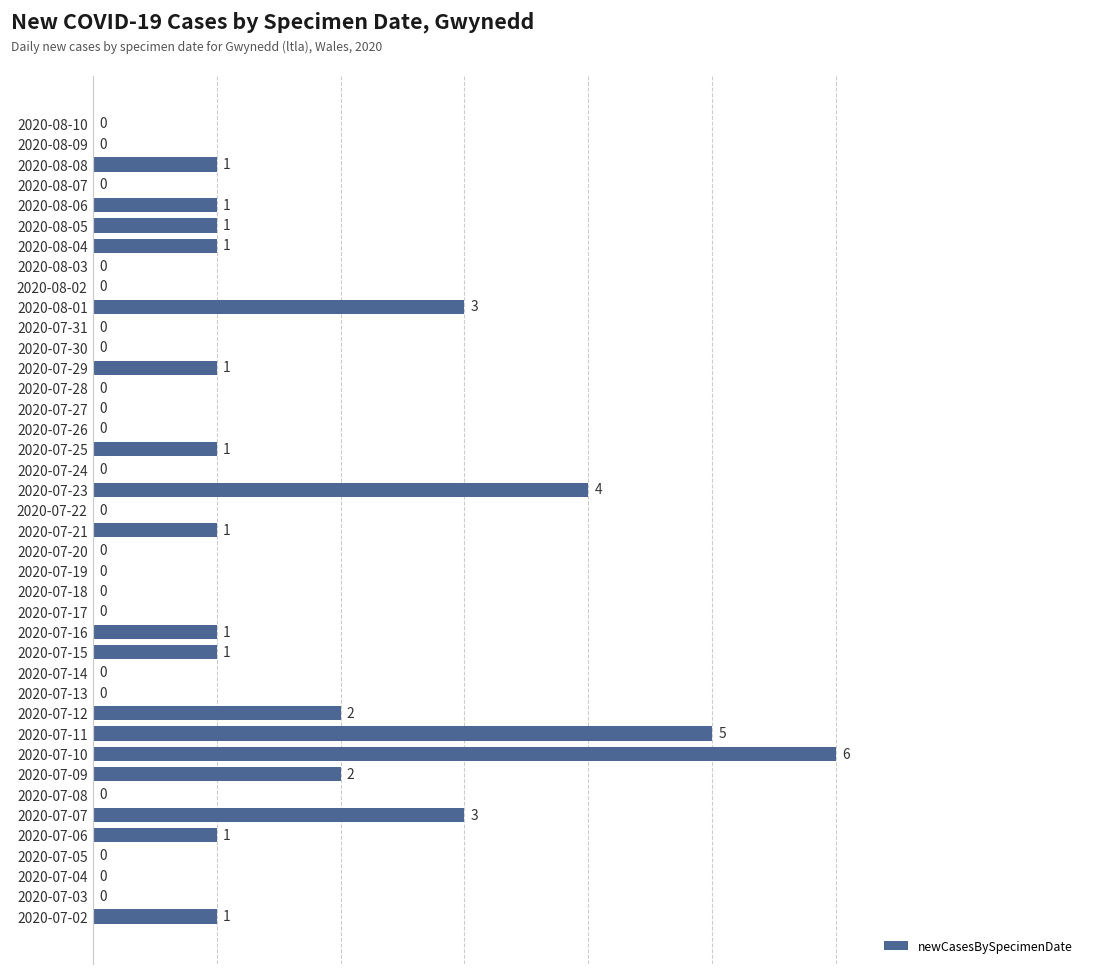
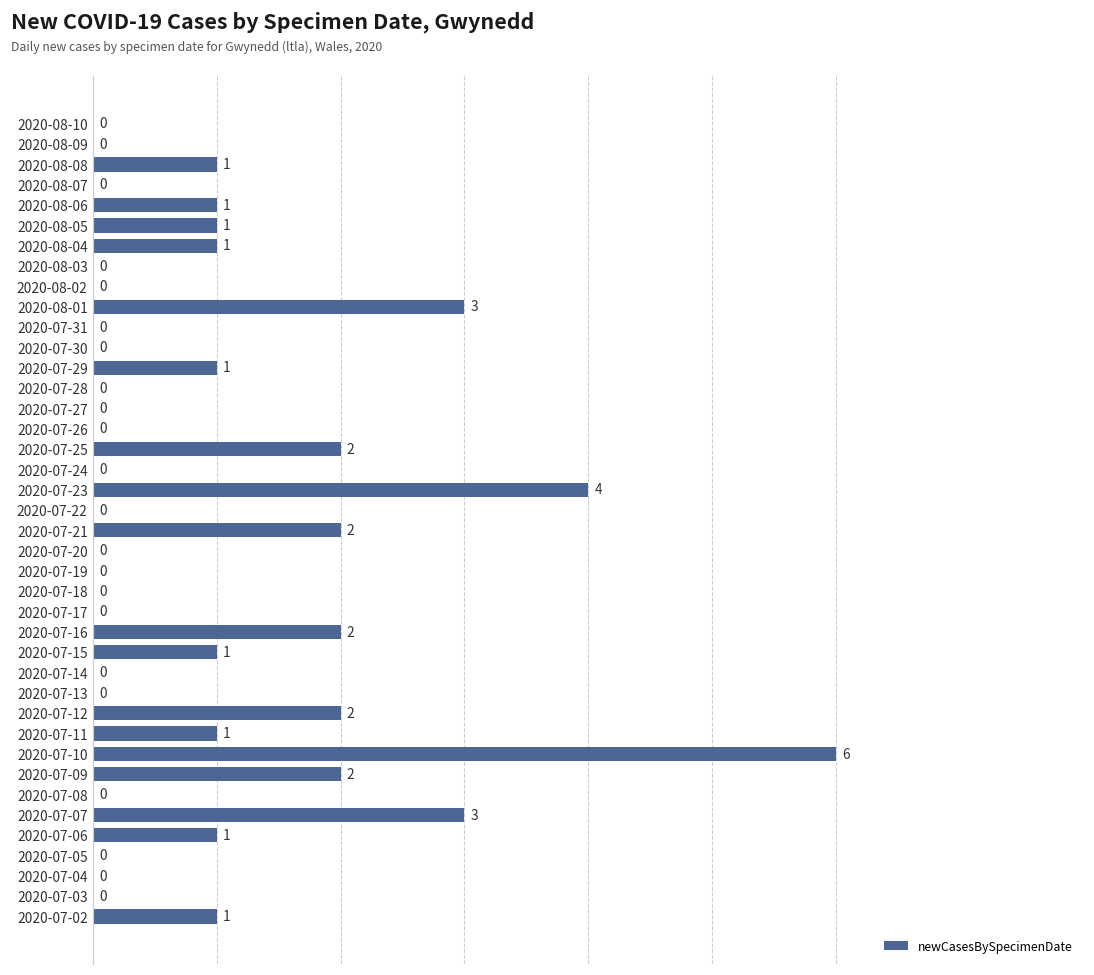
2020-07-25: 1 -> 2
2020-07-21: 1 -> 2
2020-07-16: 1 -> 2
2020-07-11: 5 -> 1
